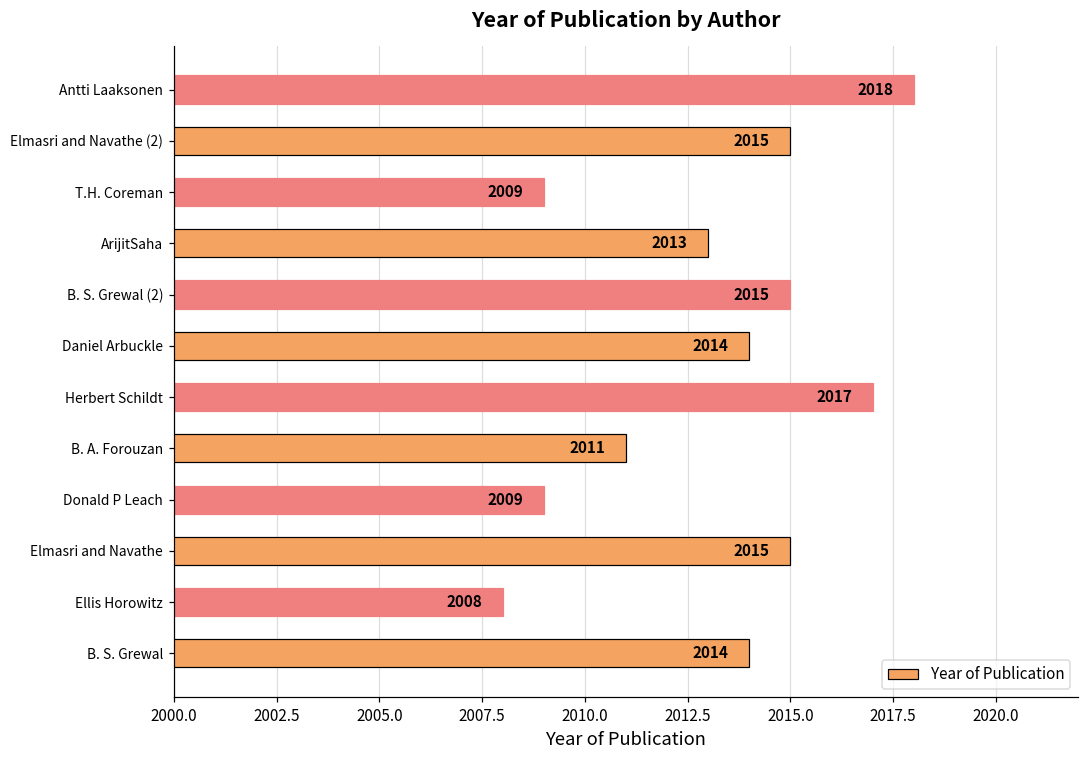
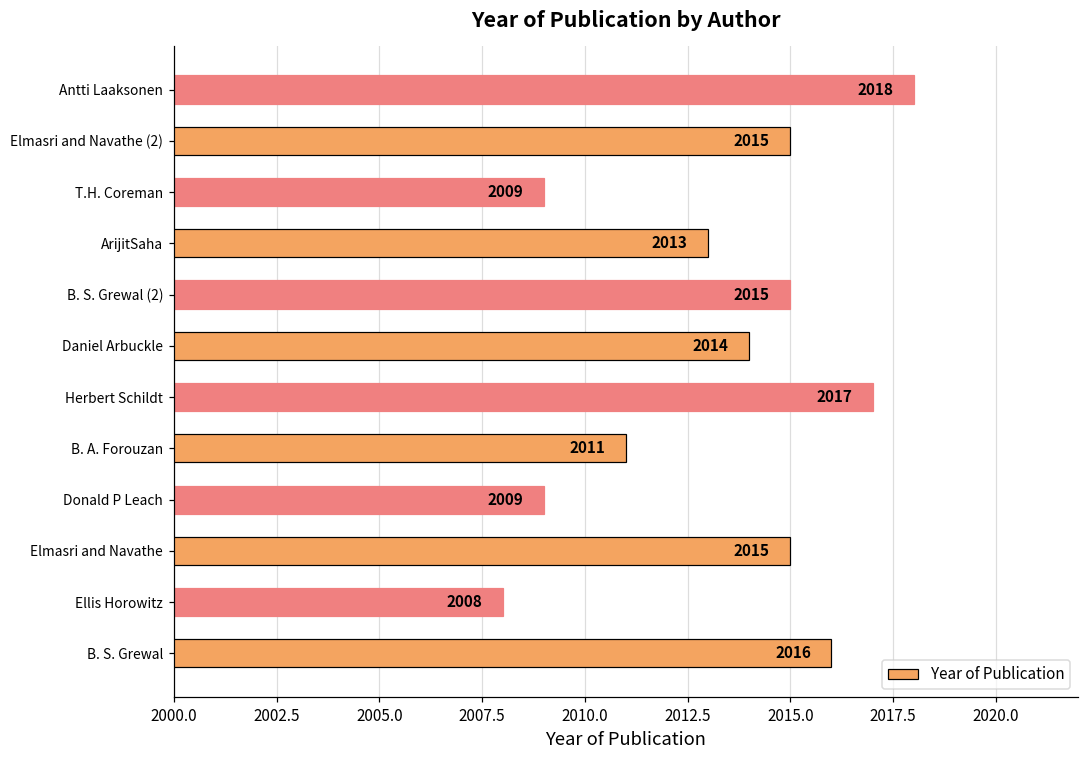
B. S. Grewal: 2014 -> 2016
